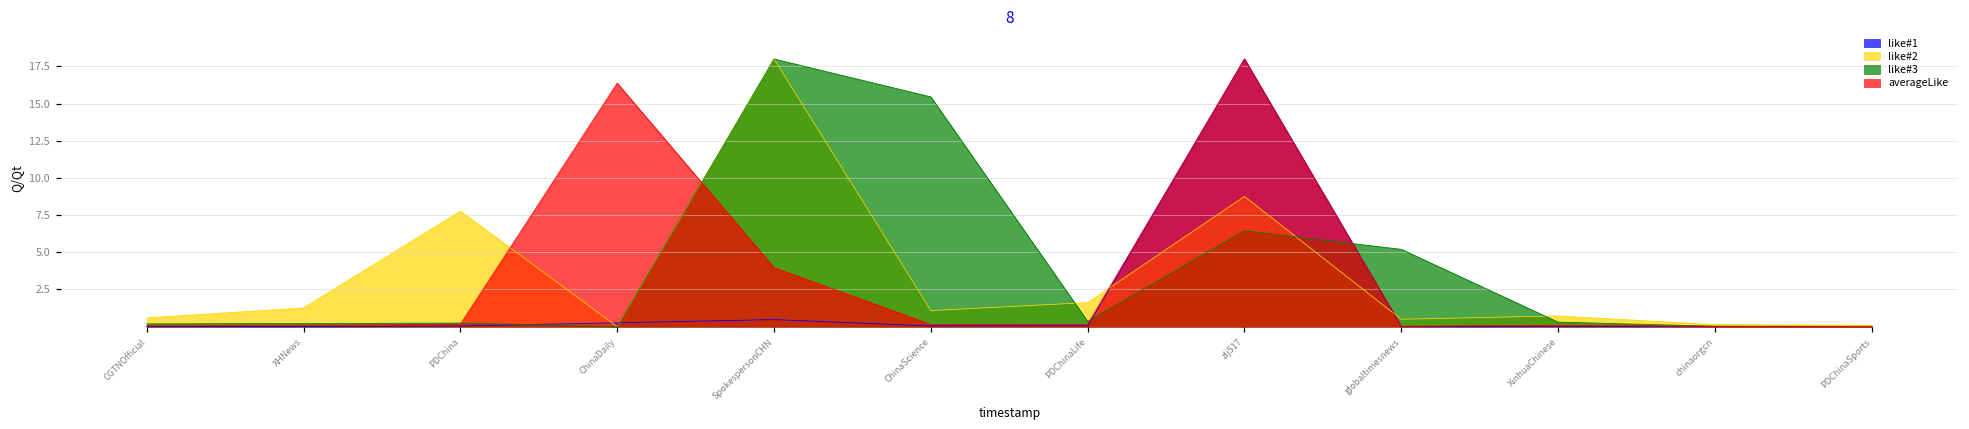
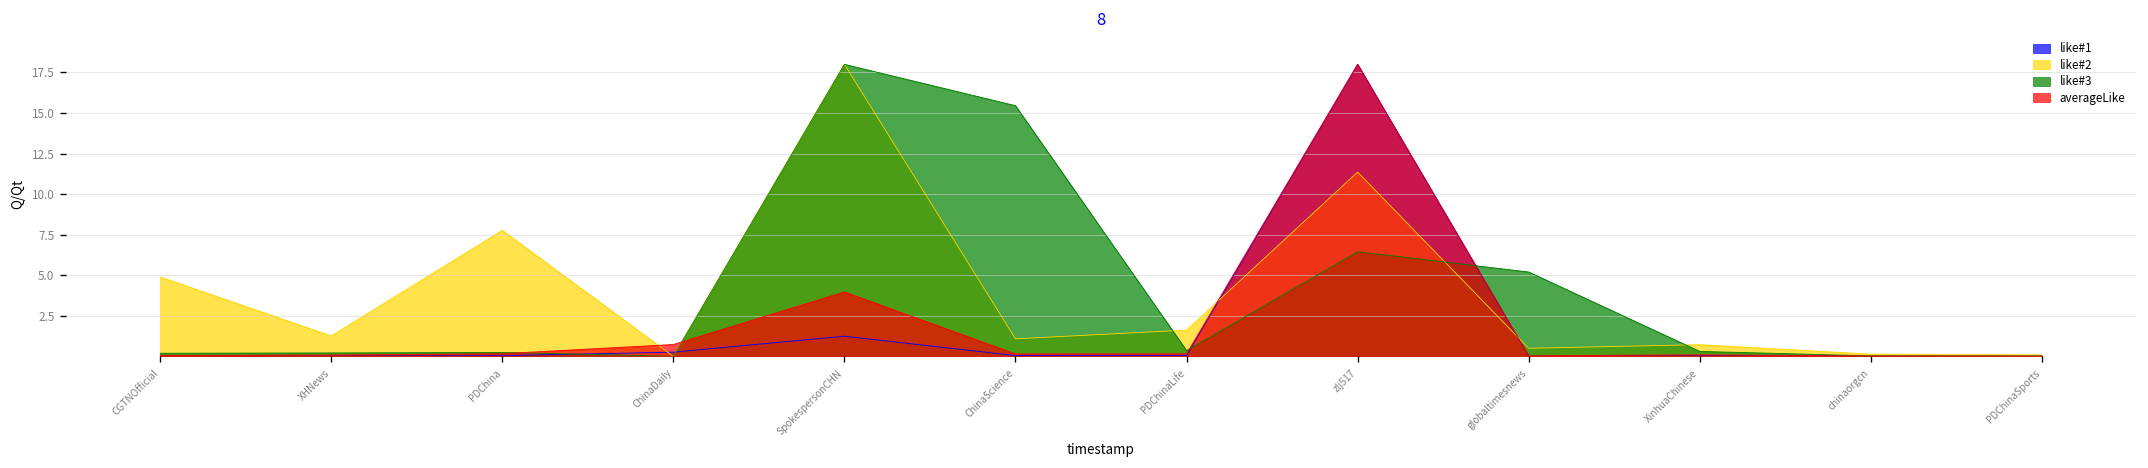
like#2, CGTNOfficial: 0.6 -> 4.9
averageLike, ChinaDaily: 16.4 -> 0.7
like#1, SpokespersonCHN: 0.5 -> 1.2
like#2, zlj517: 8.8 -> 11.4
